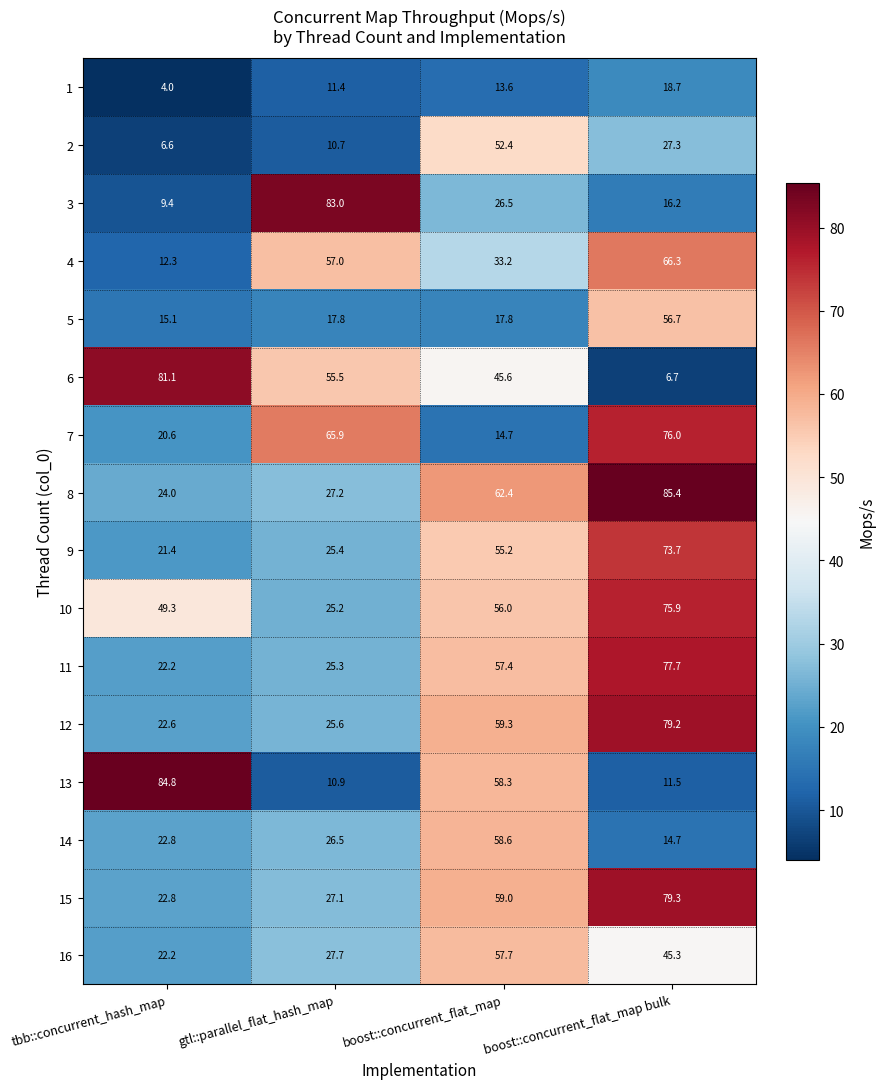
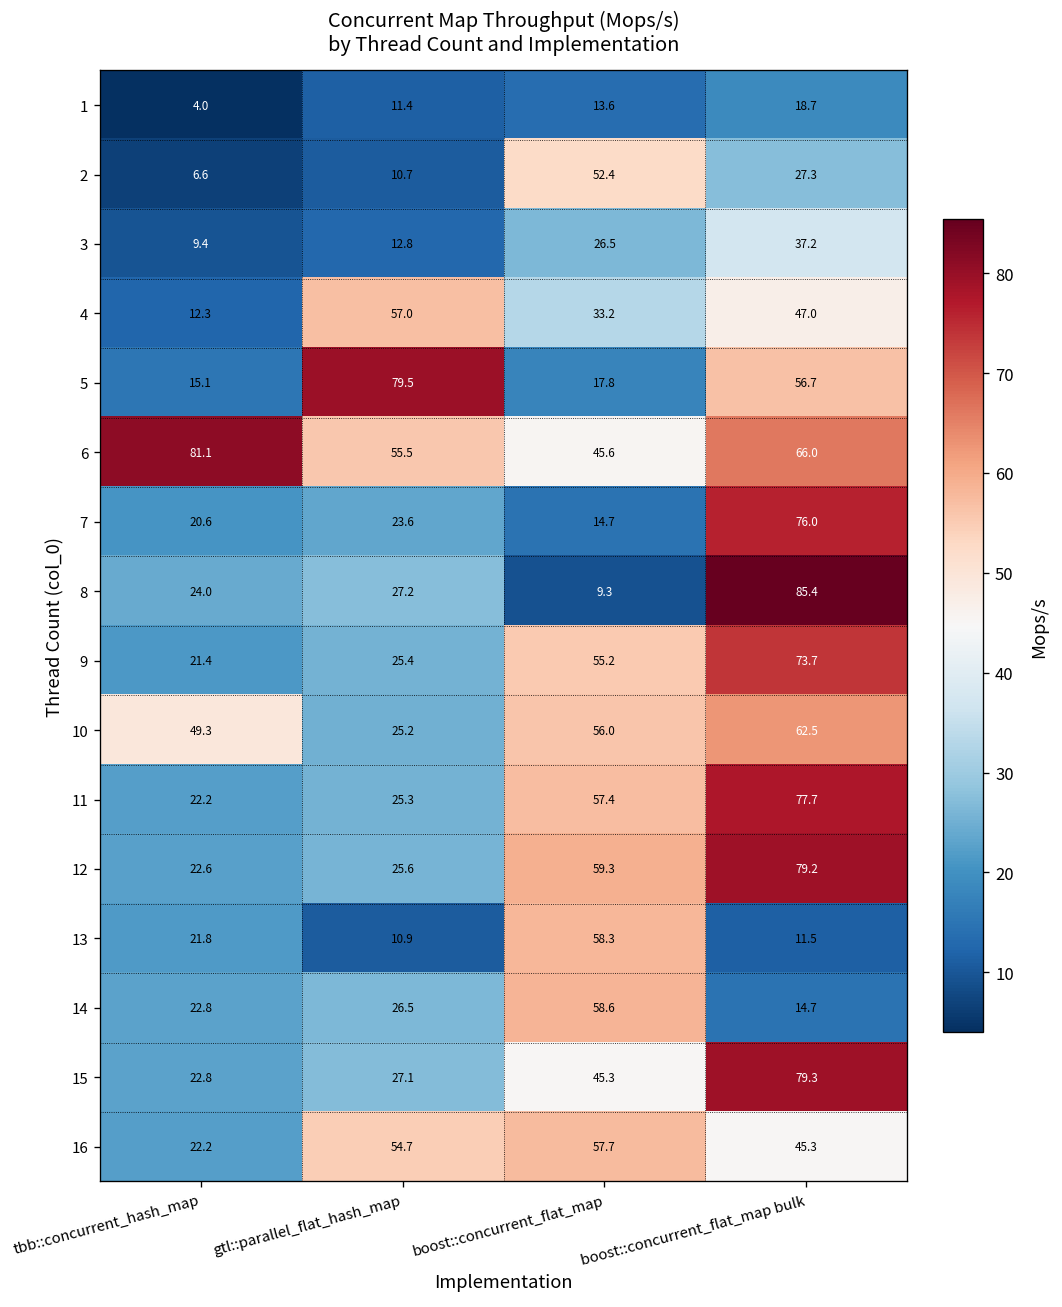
3, gtl::parallel_flat_hash_map: 83.0 -> 12.8
3, boost::concurrent_flat_map bulk: 16.2 -> 37.2
4, boost::concurrent_flat_map bulk: 66.3 -> 47.0
5, gtl::parallel_flat_hash_map: 17.8 -> 79.5
6, boost::concurrent_flat_map bulk: 6.7 -> 66.0
7, gtl::parallel_flat_hash_map: 65.9 -> 23.6
8, boost::concurrent_flat_map: 62.4 -> 9.3
10, boost::concurrent_flat_map bulk: 75.9 -> 62.5
13, tbb::concurrent_hash_map: 84.8 -> 21.8
15, boost::concurrent_flat_map: 59.0 -> 45.3
16, gtl::parallel_flat_hash_map: 27.7 -> 54.7
